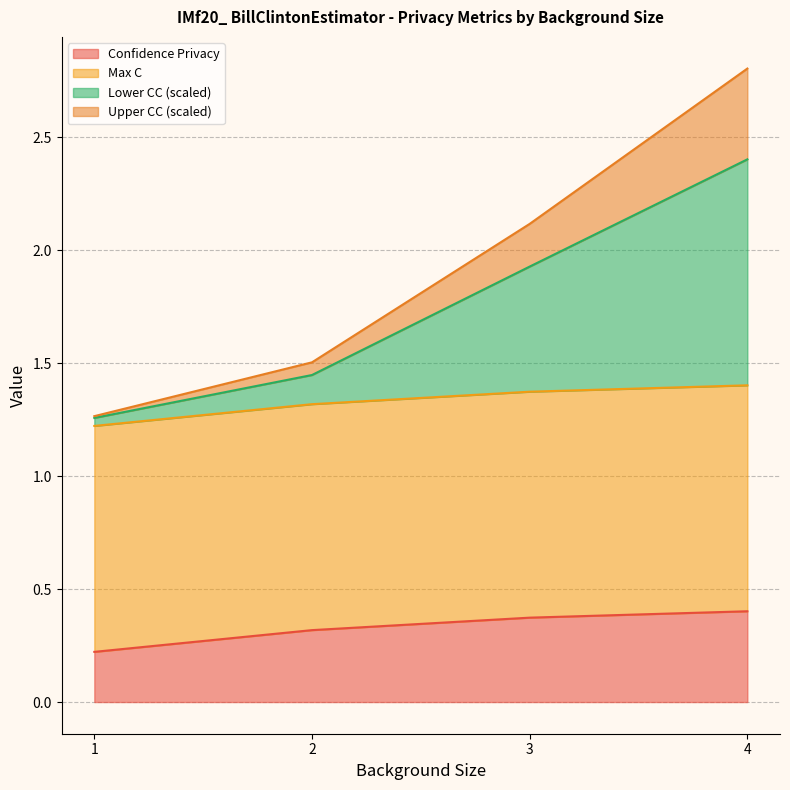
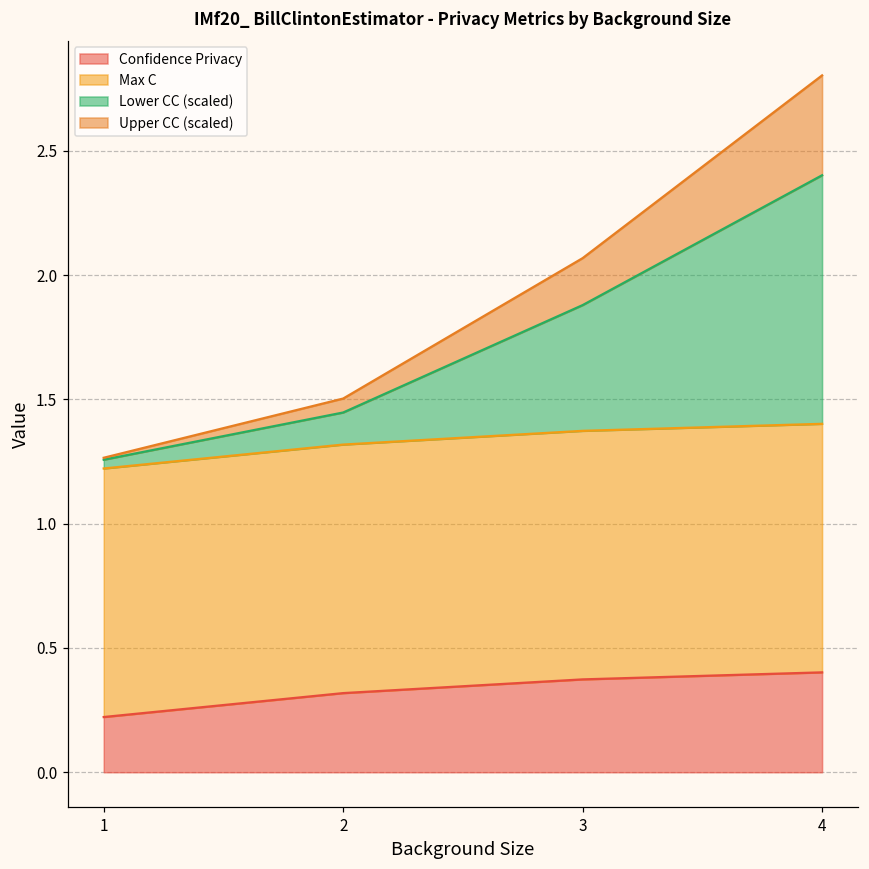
Lower CC (scaled), 3: 0.55 -> 0.51
